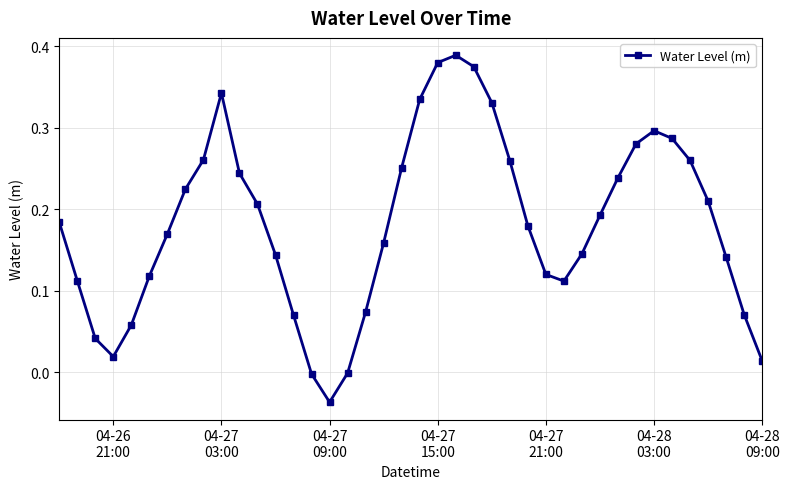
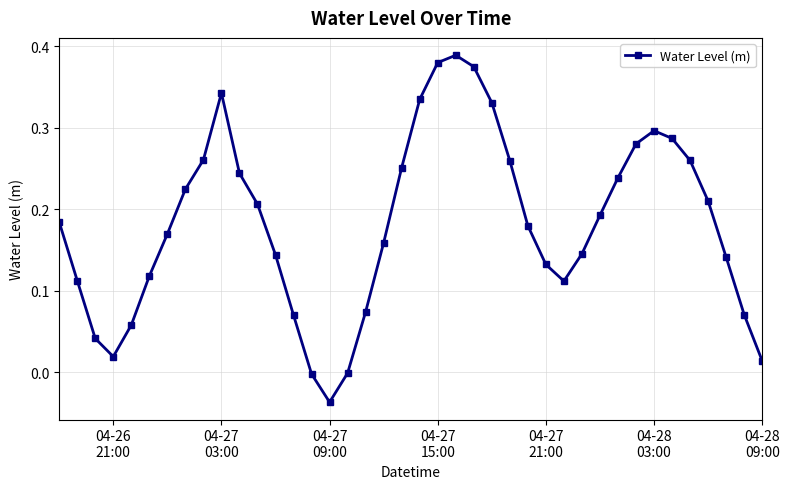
04-27 21:00: 0.12 -> 0.13
